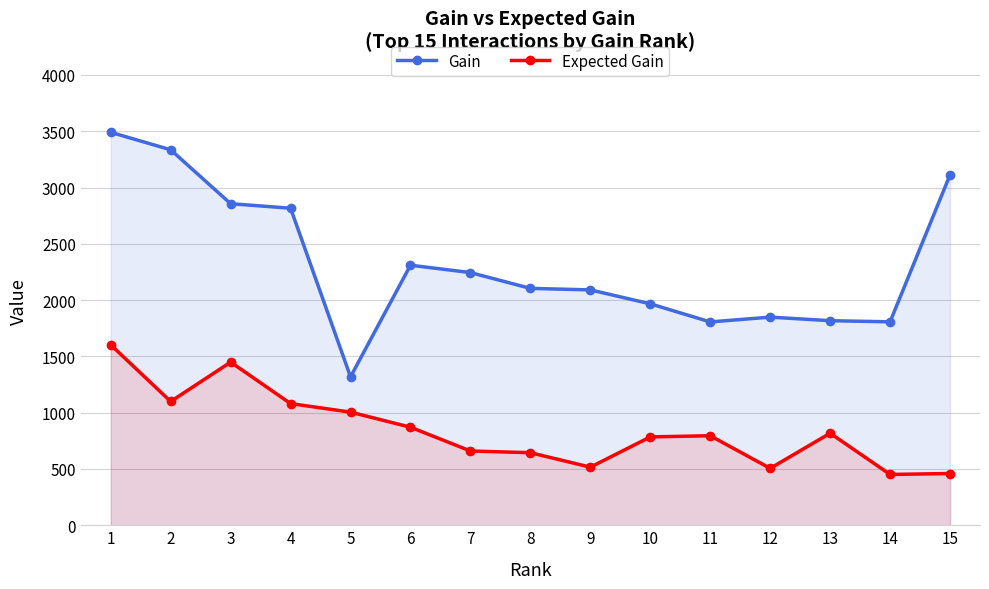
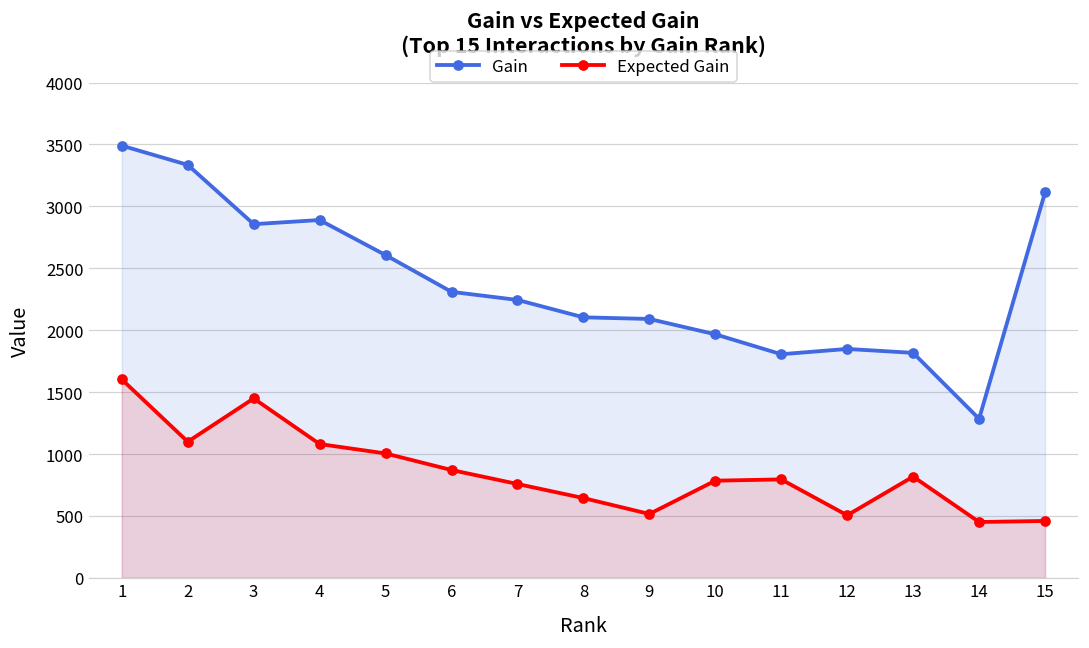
Gain, 4: 2820 -> 2890
Gain, 5: 1320 -> 2610
Expected Gain, 7: 660 -> 760
Gain, 14: 1810 -> 1280
